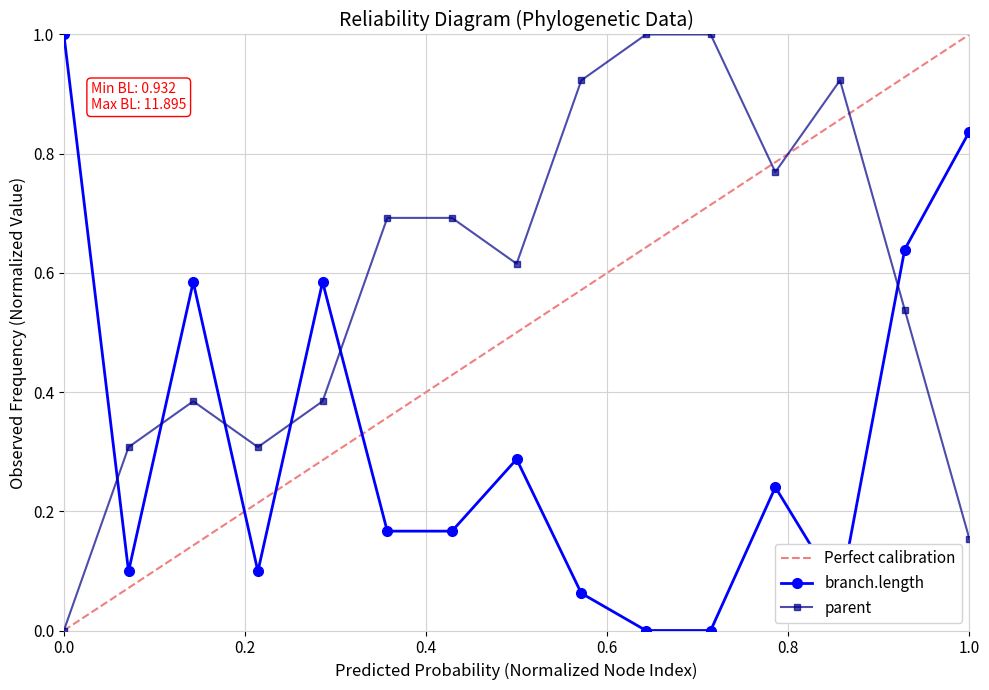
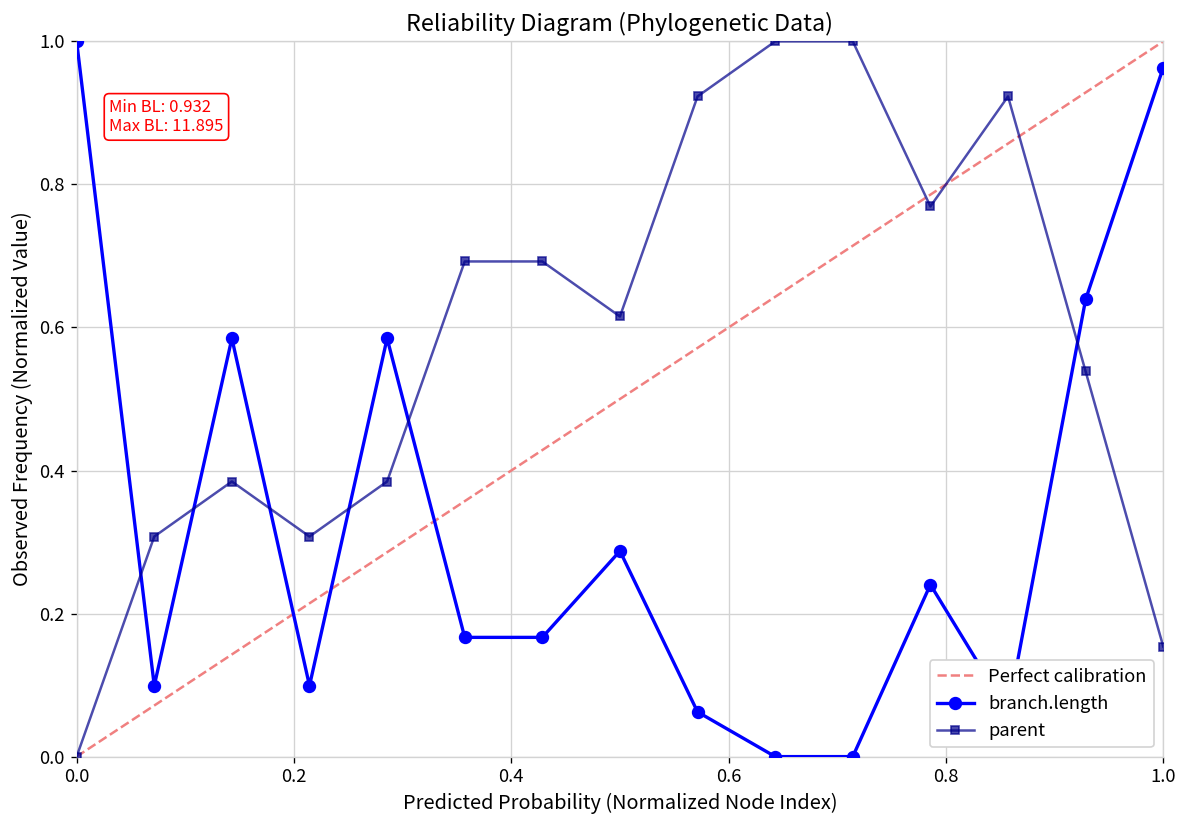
branch.length, 1.0: 0.84 -> 0.96
